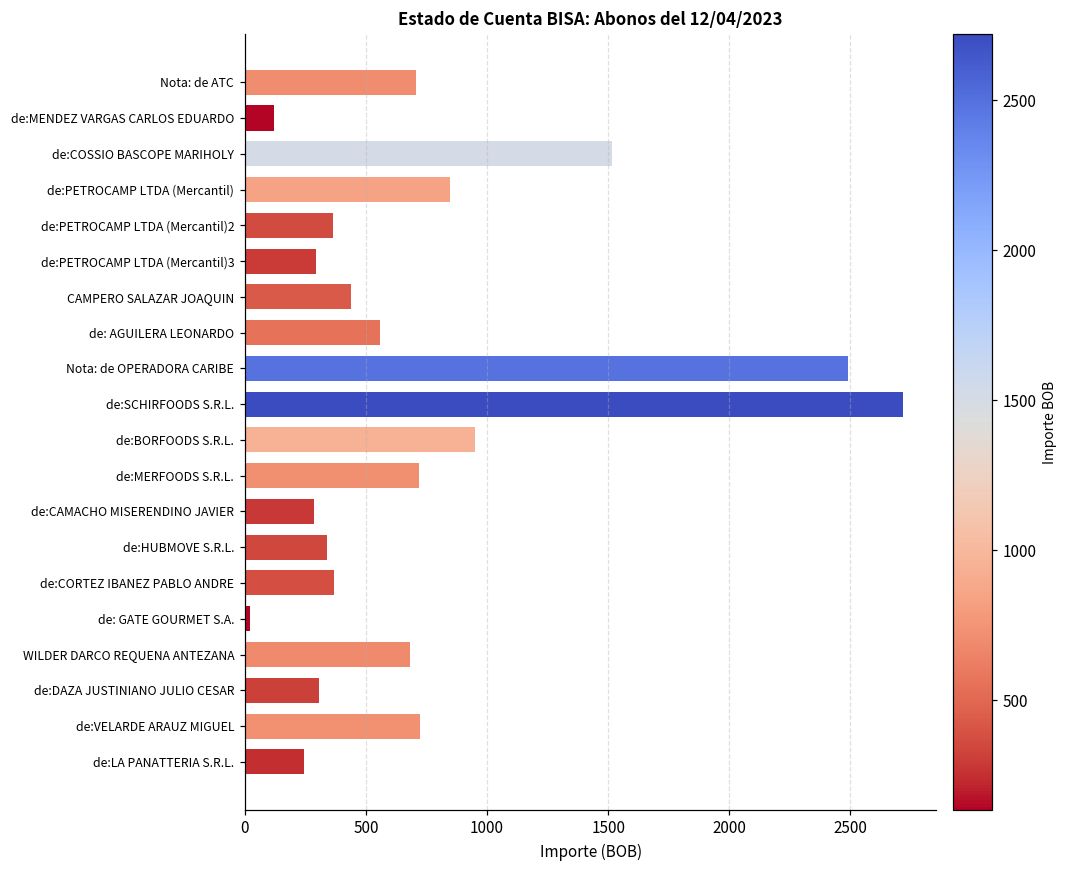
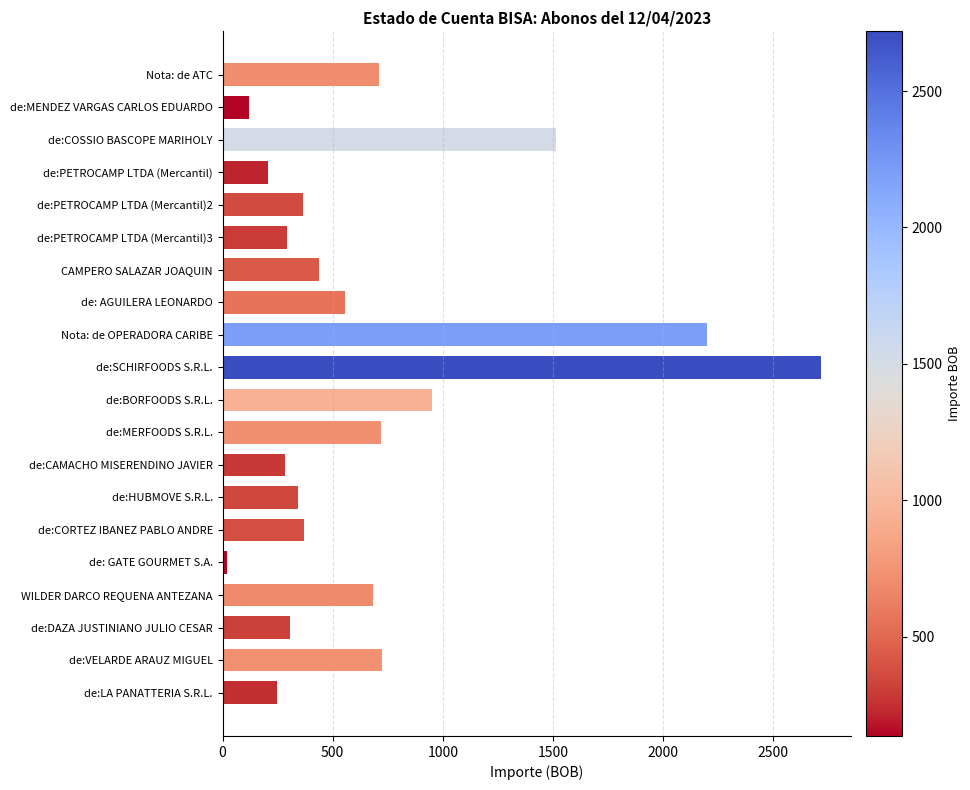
de:PETROCAMP LTDA (Mercantil): 850 -> 210
Nota: de OPERADORA CARIBE: 2490 -> 2200
